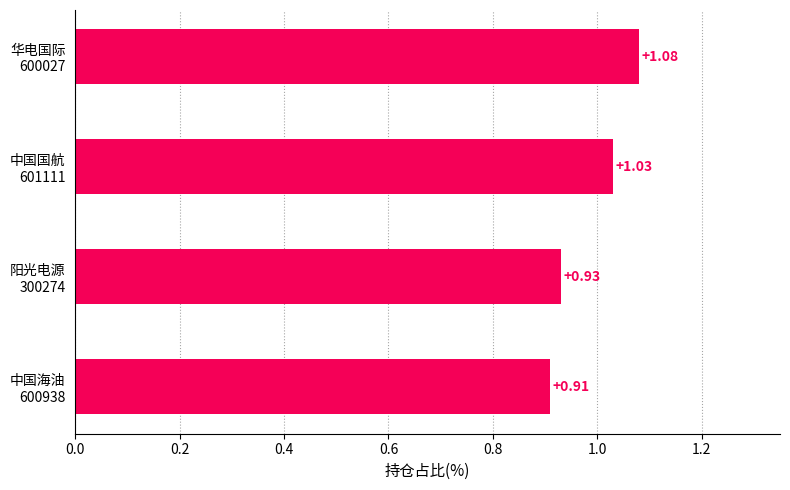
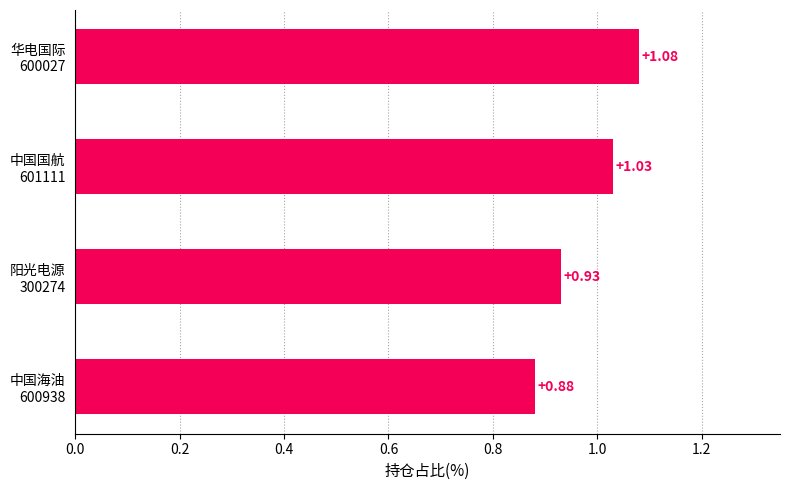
中国海油 600938: +0.91 -> +0.88
